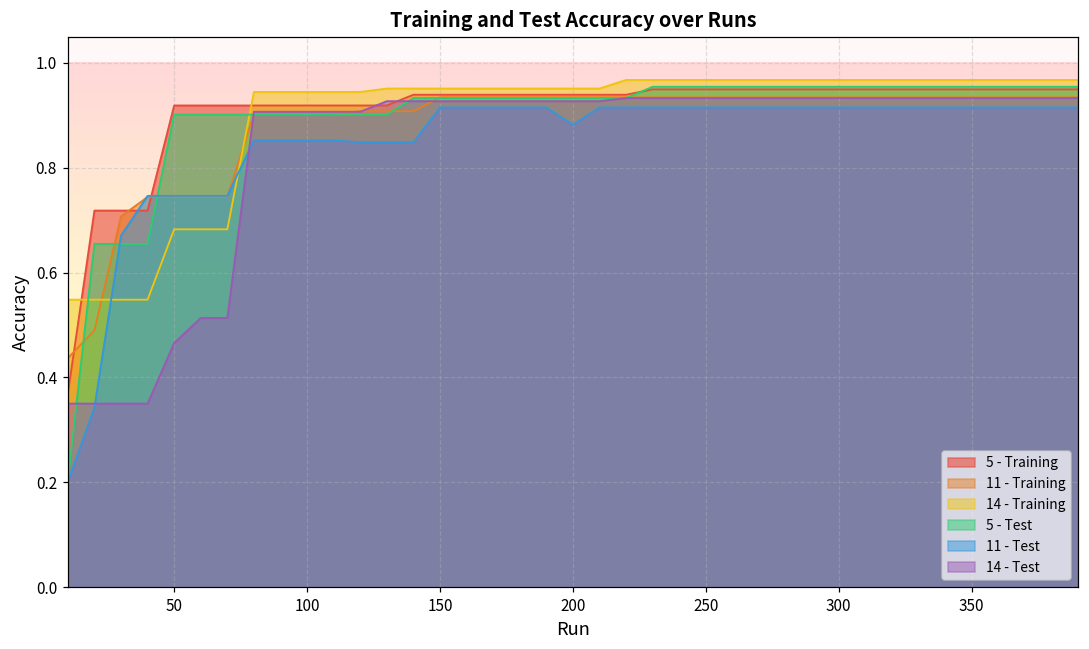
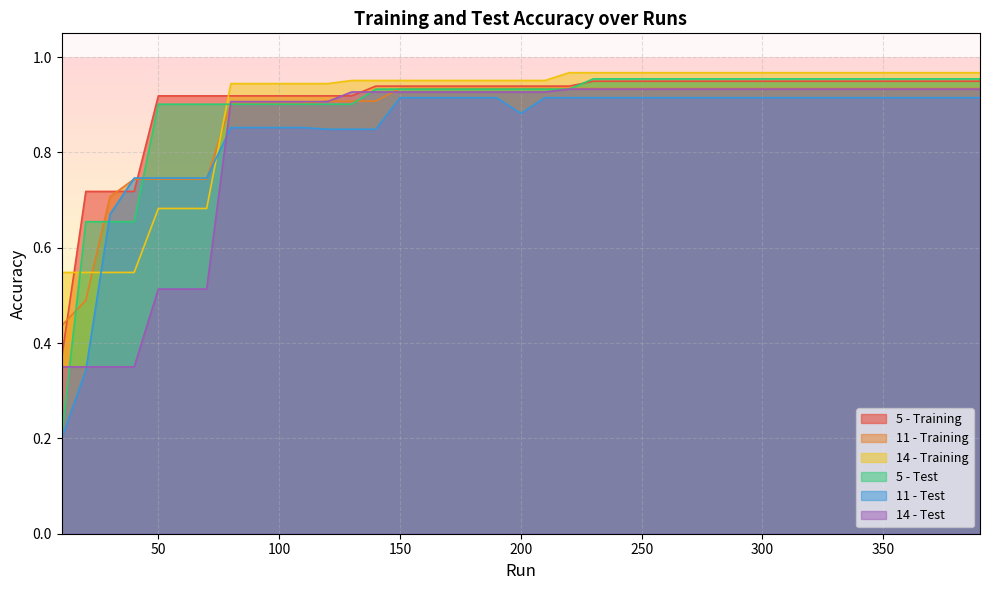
14 - Test, 50: 0.47 -> 0.51
